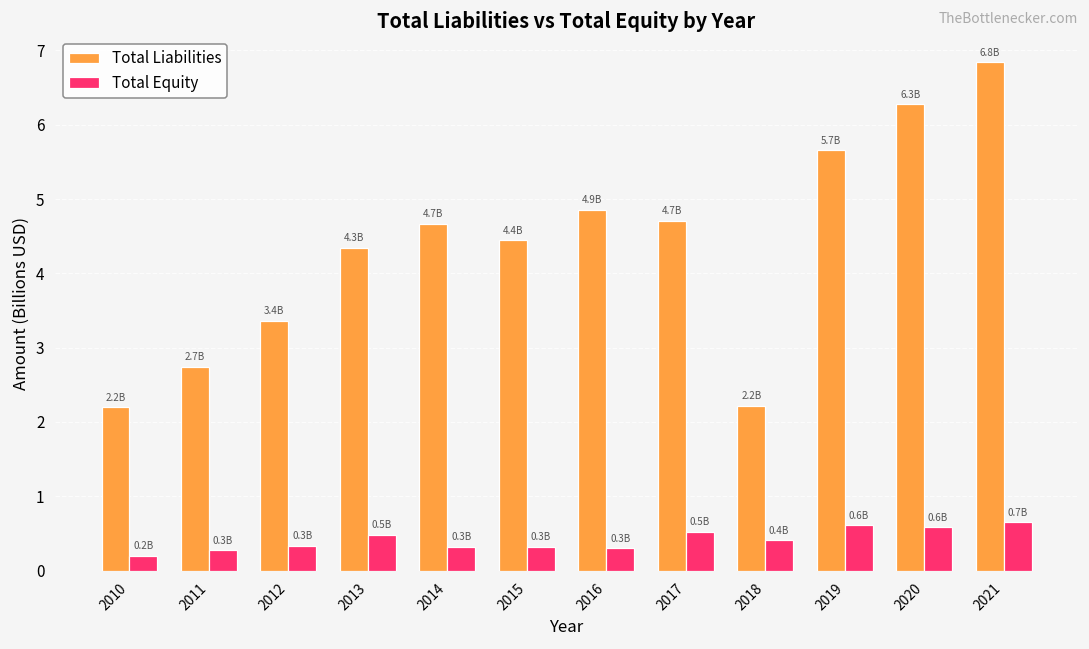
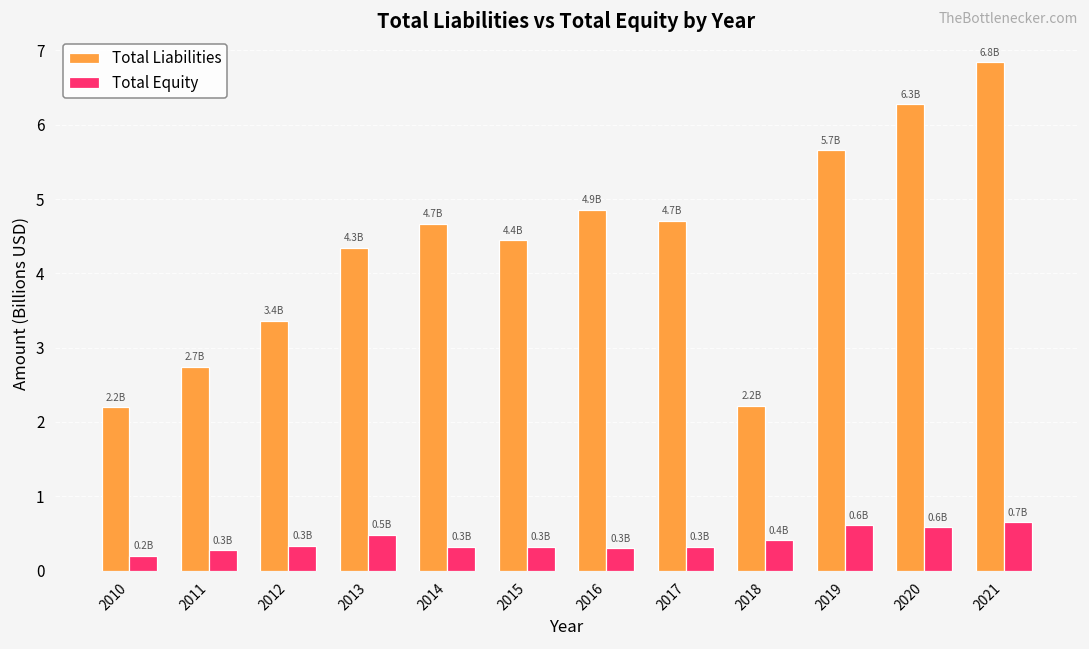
Total Equity, 2017: 0.5B -> 0.3B
